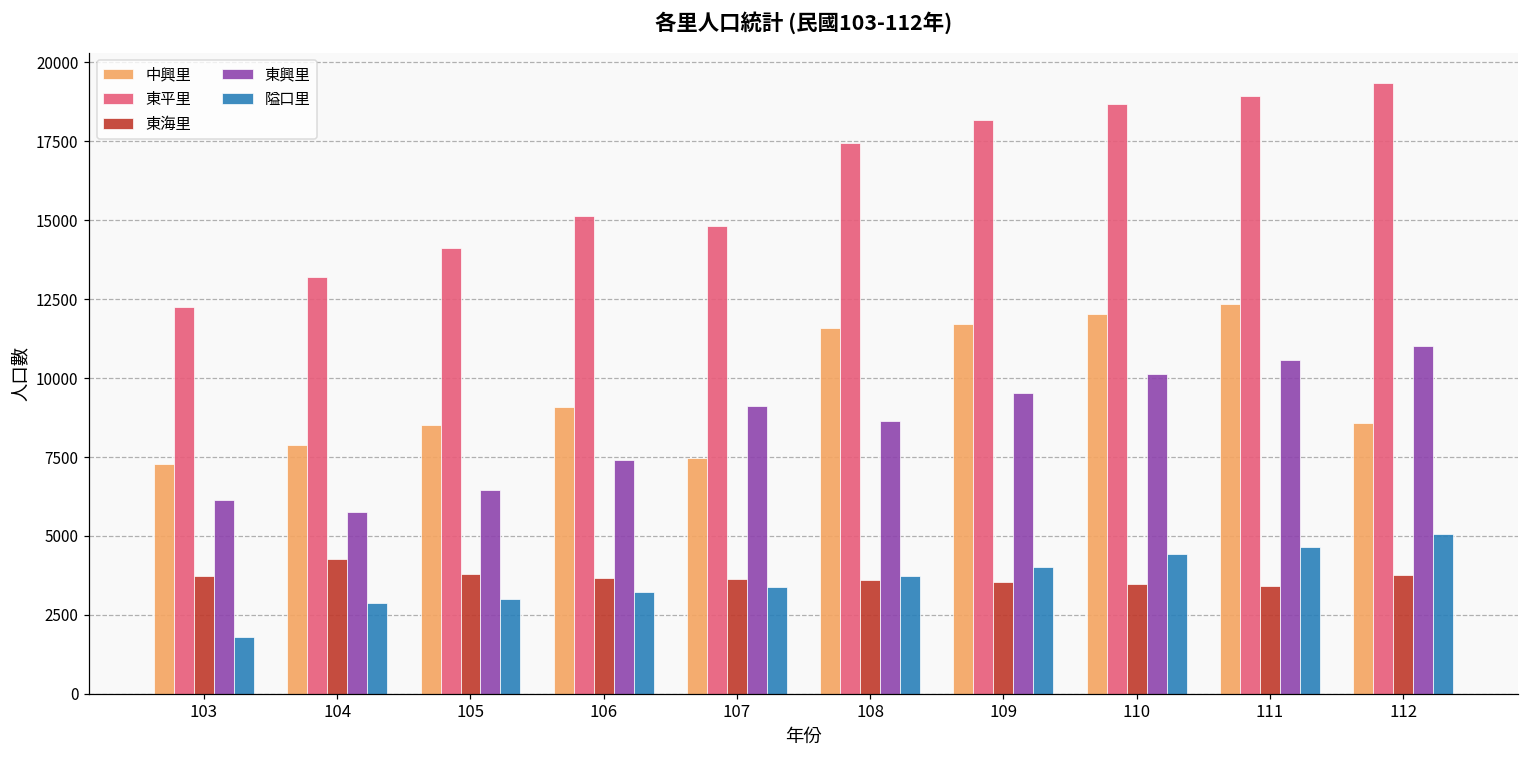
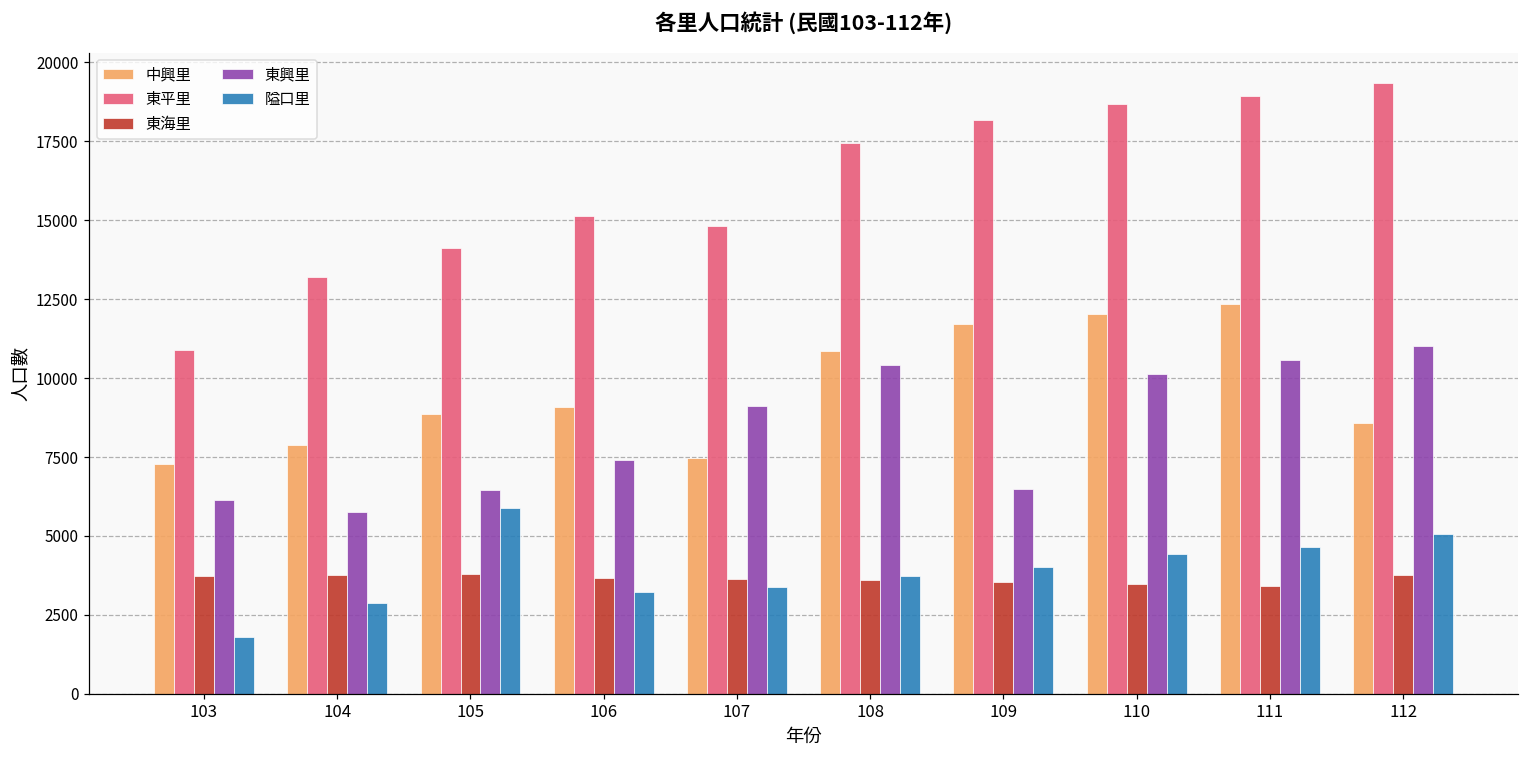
東平里, 103: 12200 -> 10900
東海里, 104: 4300 -> 3800
中興里, 105: 8500 -> 8900
隘口里, 105: 3000 -> 5900
中興里, 108: 11600 -> 10800
東興里, 108: 8600 -> 10400
東興里, 109: 9500 -> 6500
